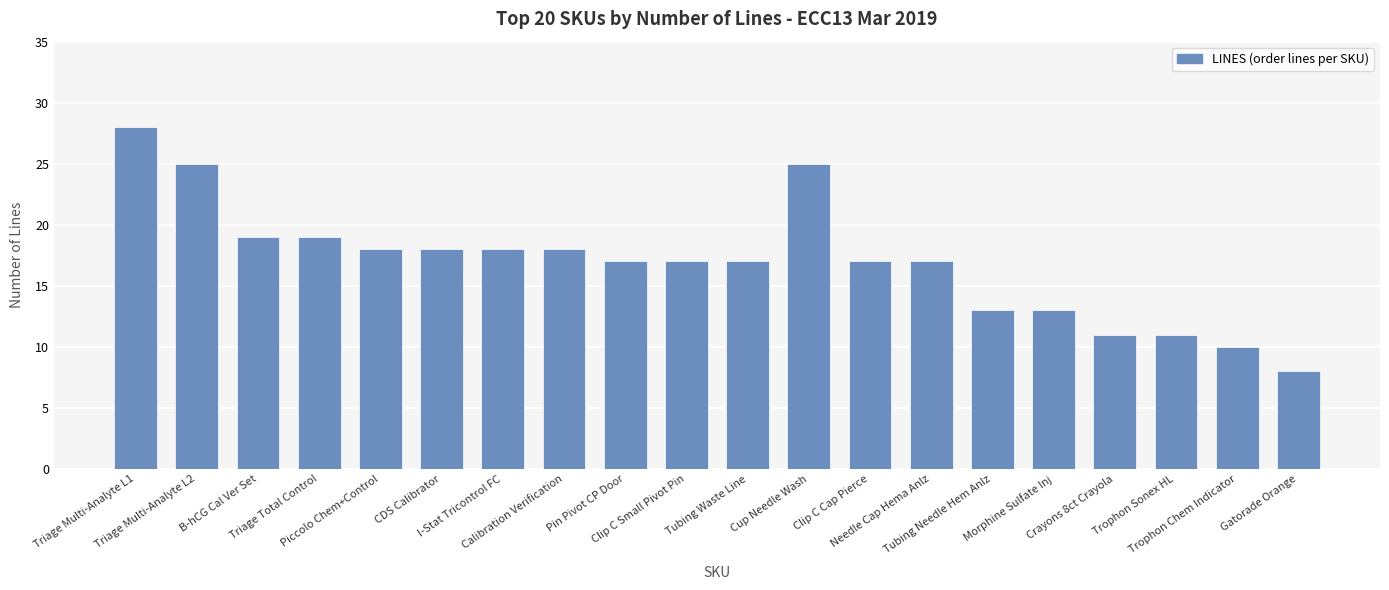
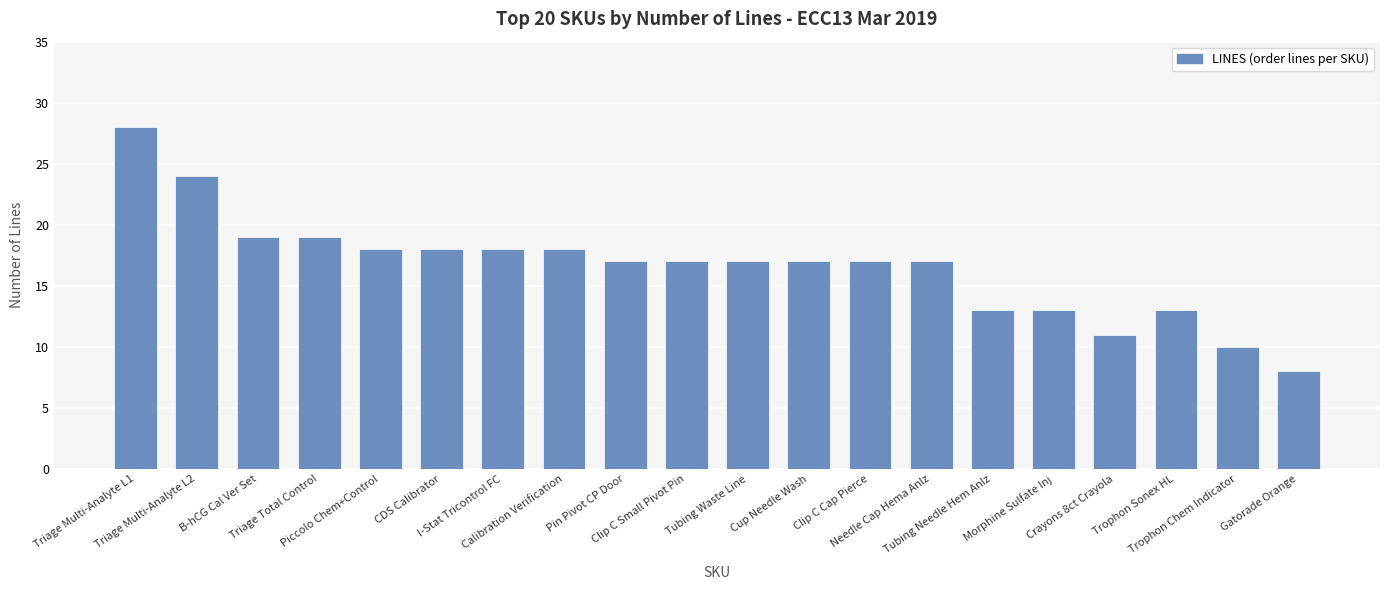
Triage Multi-Analyte L2: 25 -> 24
Cup Needle Wash: 25 -> 17
Trophon Sonex HL: 11 -> 13
